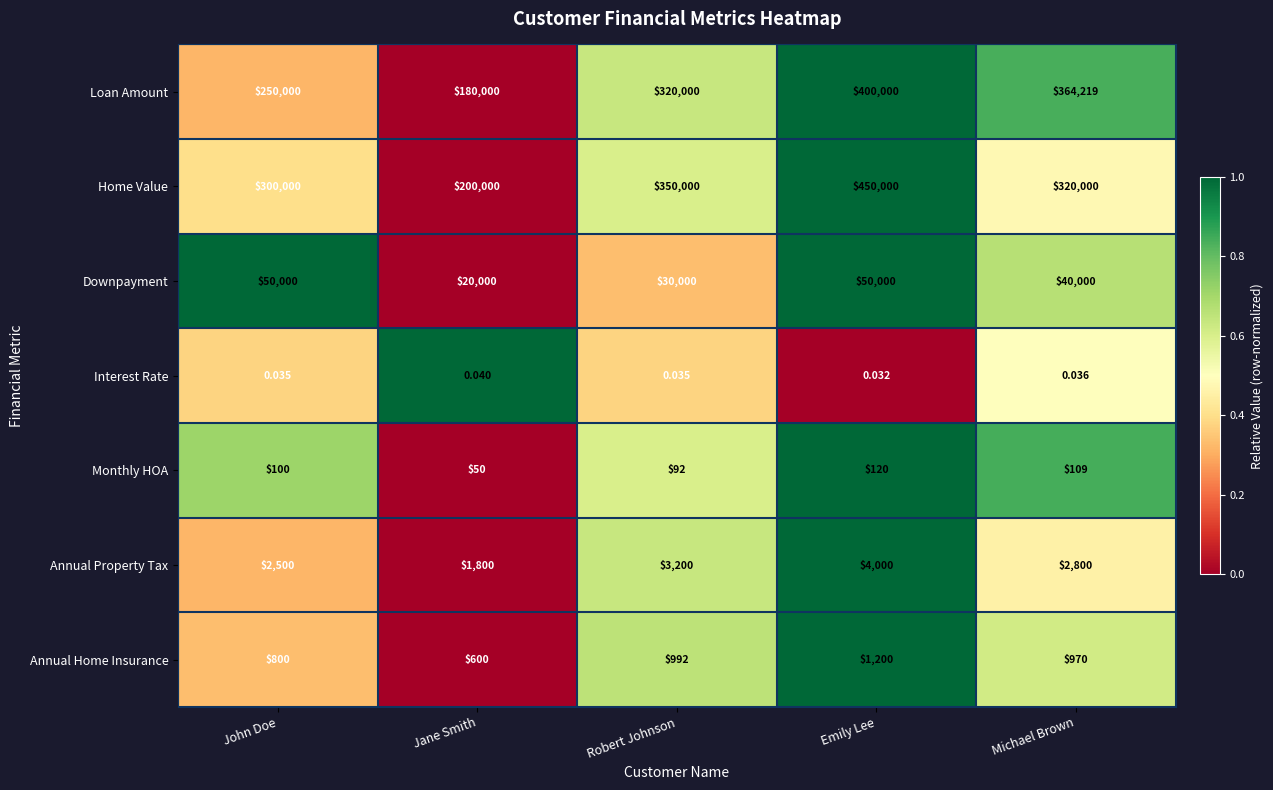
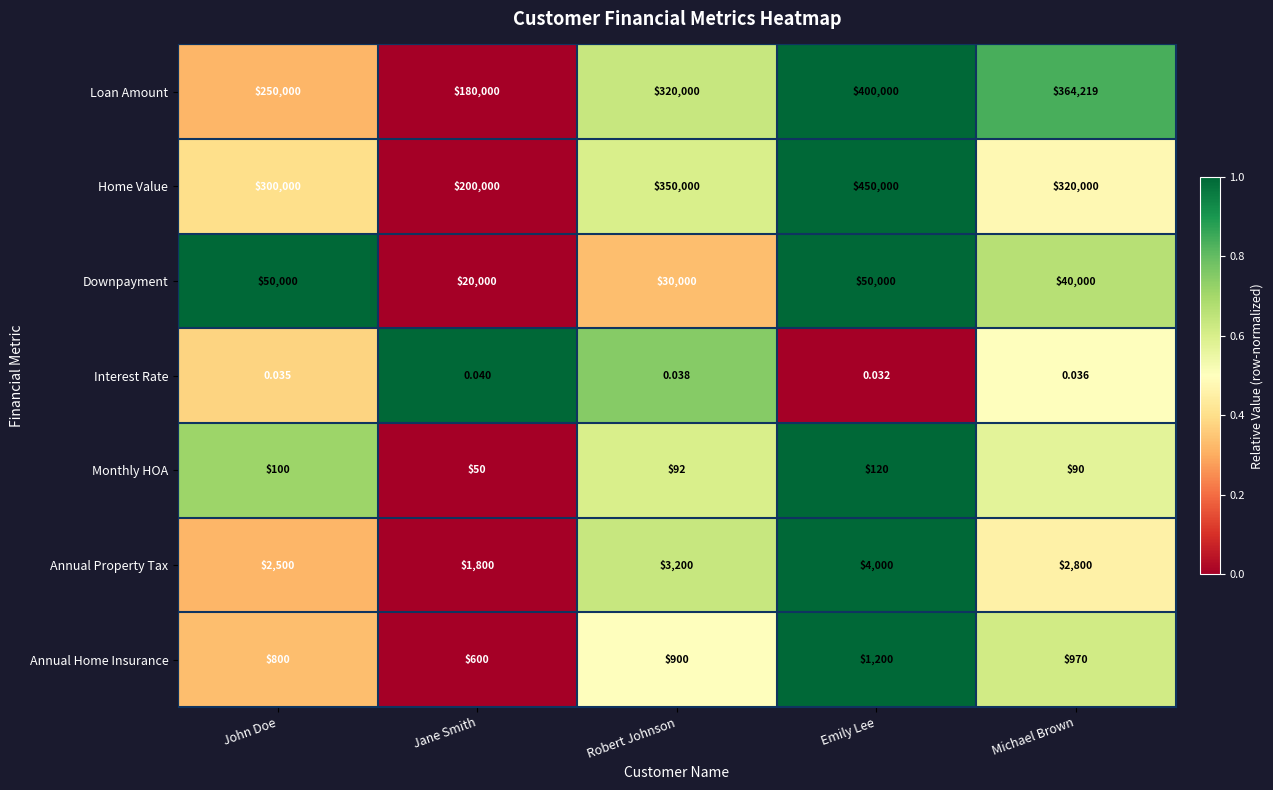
Interest Rate, Robert Johnson: 0.035 -> 0.038
Monthly HOA, Michael Brown: $109 -> $90
Annual Home Insurance, Robert Johnson: $992 -> $900
